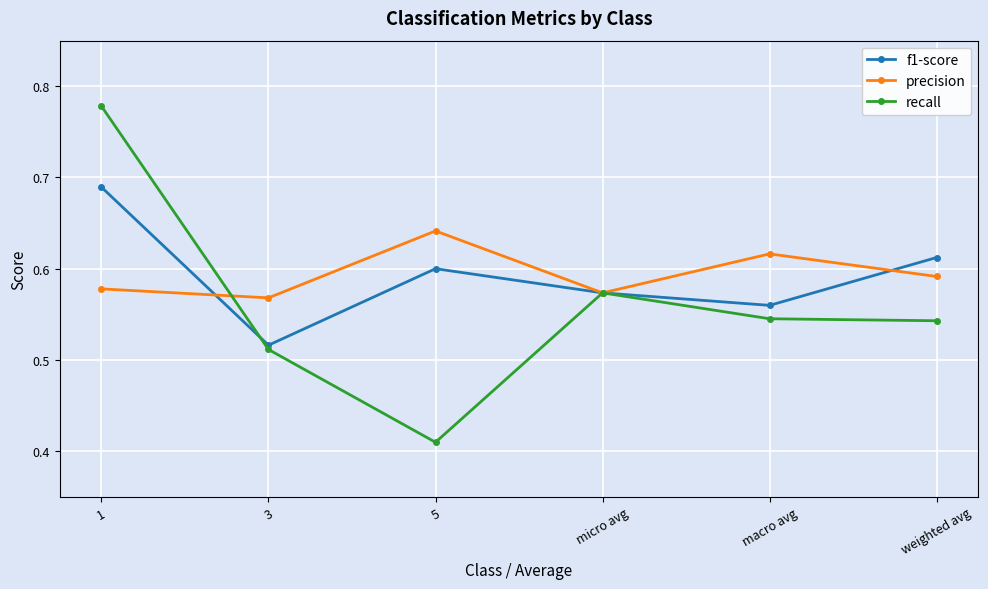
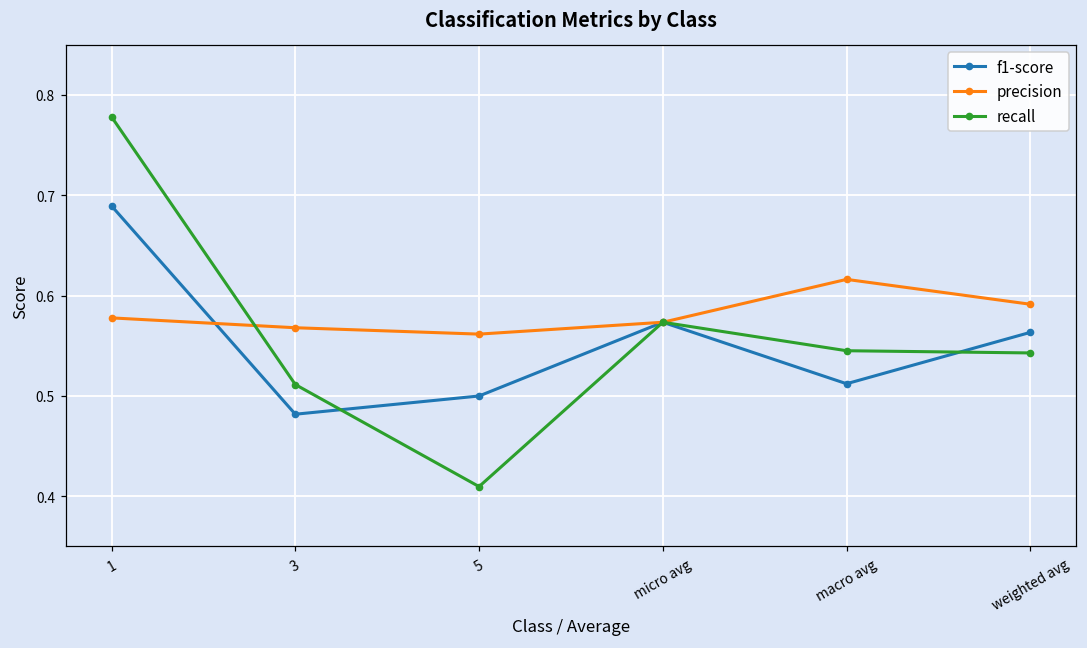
f1-score, 3: 0.52 -> 0.48
f1-score, 5: 0.6 -> 0.5
precision, 5: 0.64 -> 0.56
f1-score, macro avg: 0.56 -> 0.51
f1-score, weighted avg: 0.61 -> 0.56
